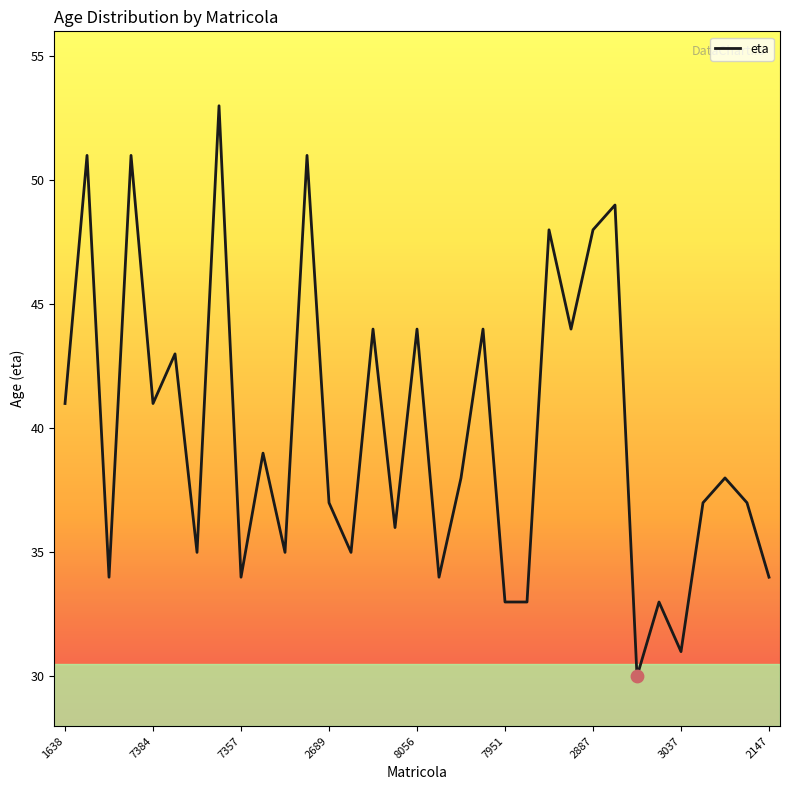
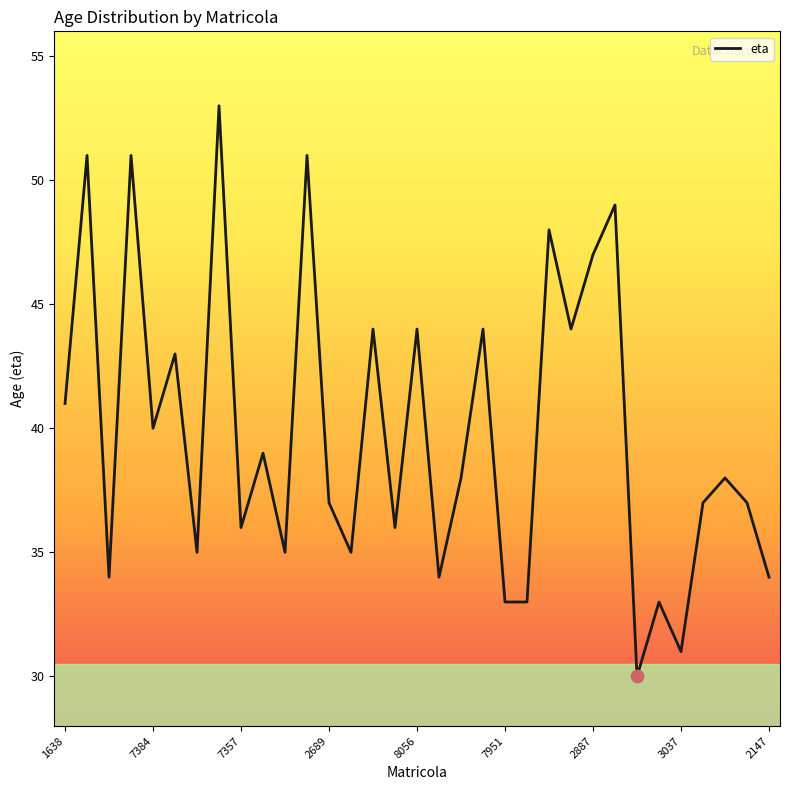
eta, 7384: 41 -> 40
eta, 7357: 34 -> 36
eta, 2887: 48 -> 47
